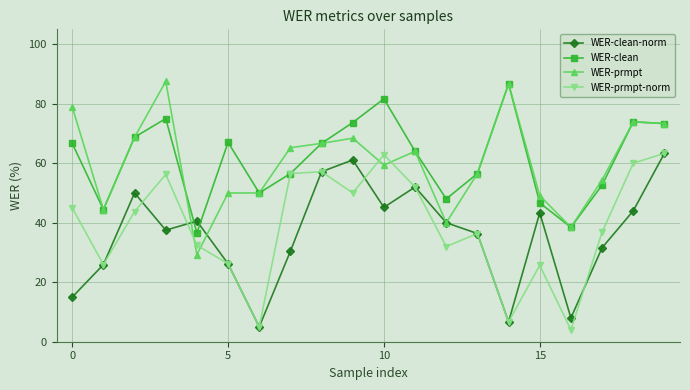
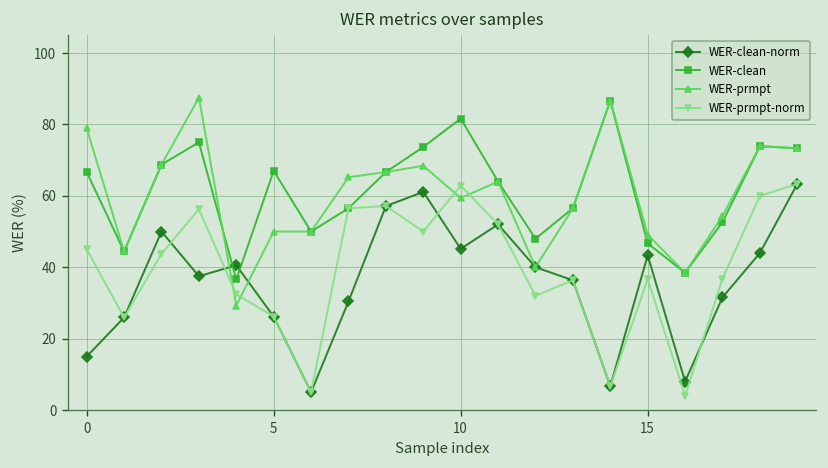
WER-prmpt-norm, 15: 26 -> 37
